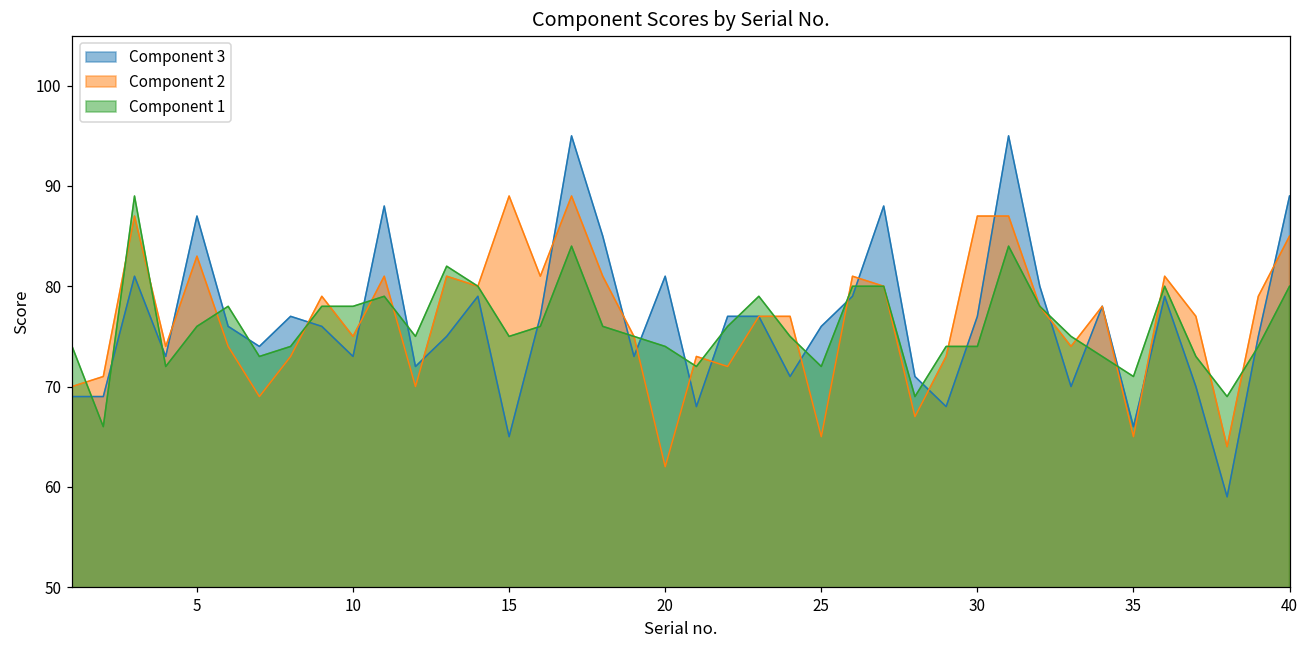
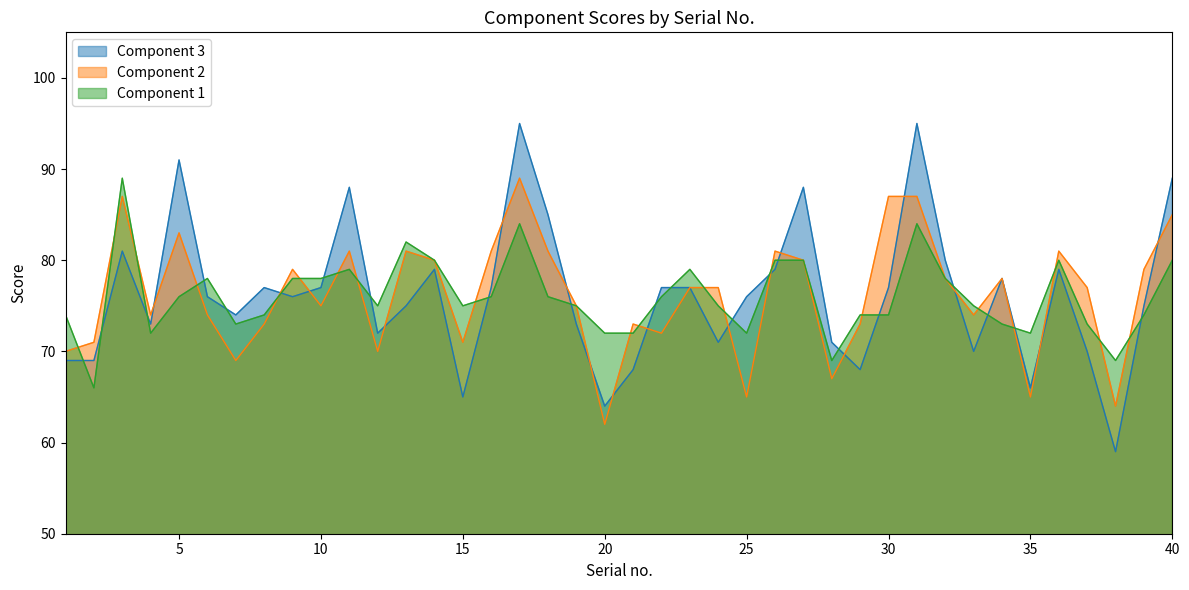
Component 3, 5: 87 -> 91
Component 3, 10: 73 -> 77
Component 2, 15: 89 -> 71
Component 3, 20: 81 -> 64
Component 1, 20: 74 -> 72
Component 1, 35: 71 -> 72
